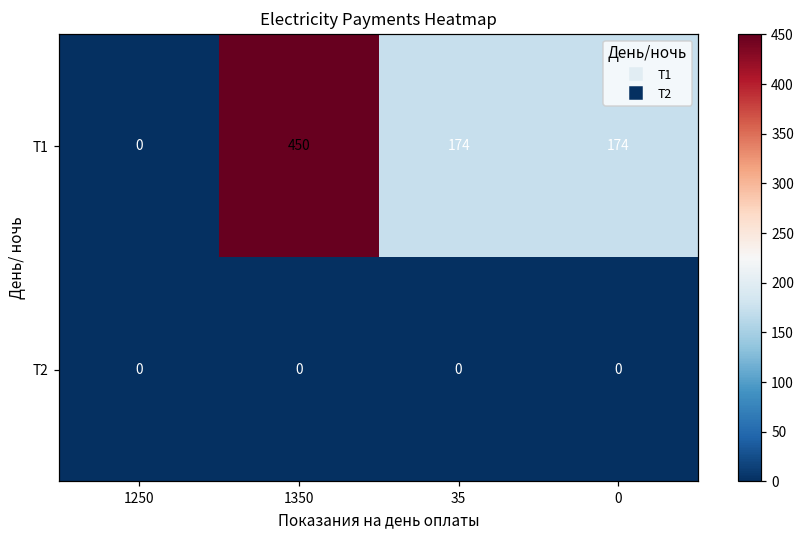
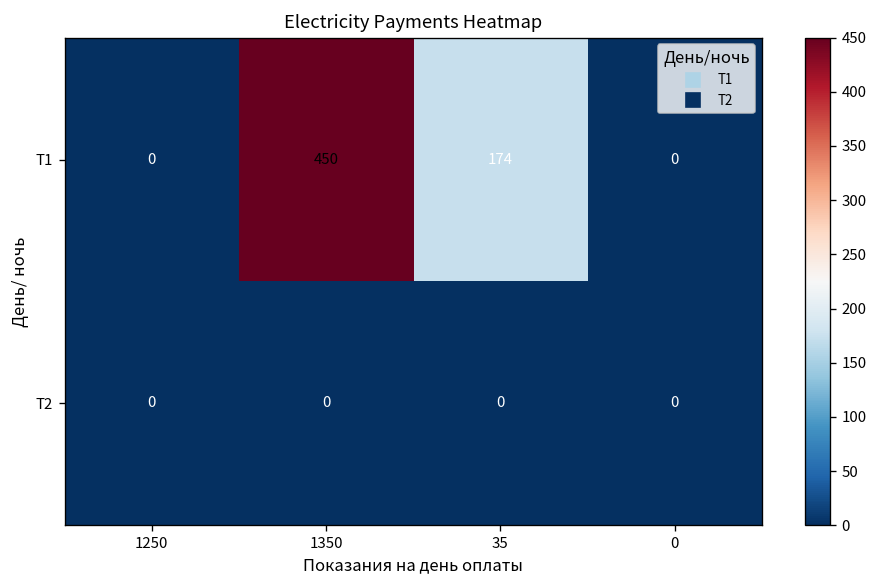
T1, 0: 174 -> 0
